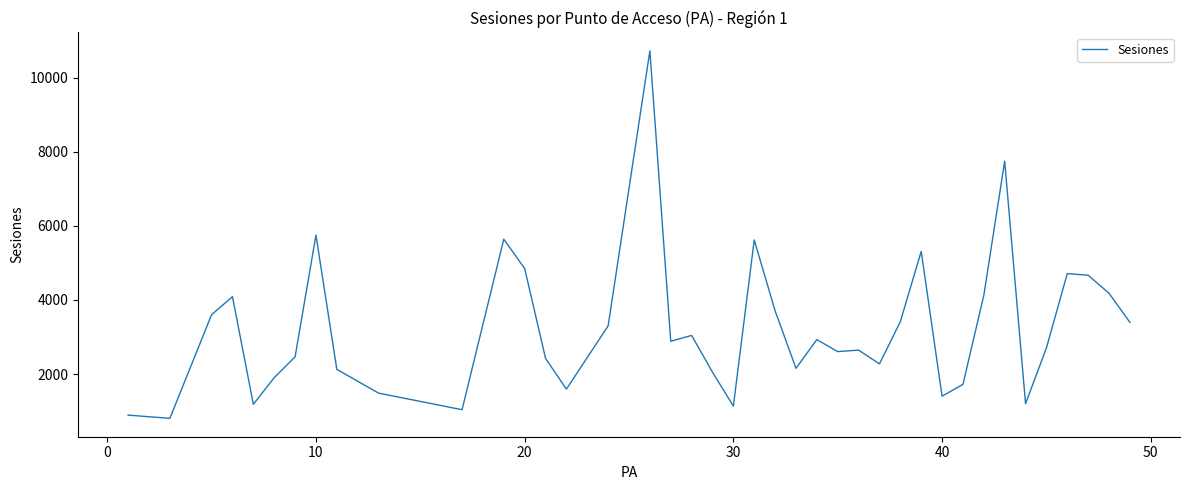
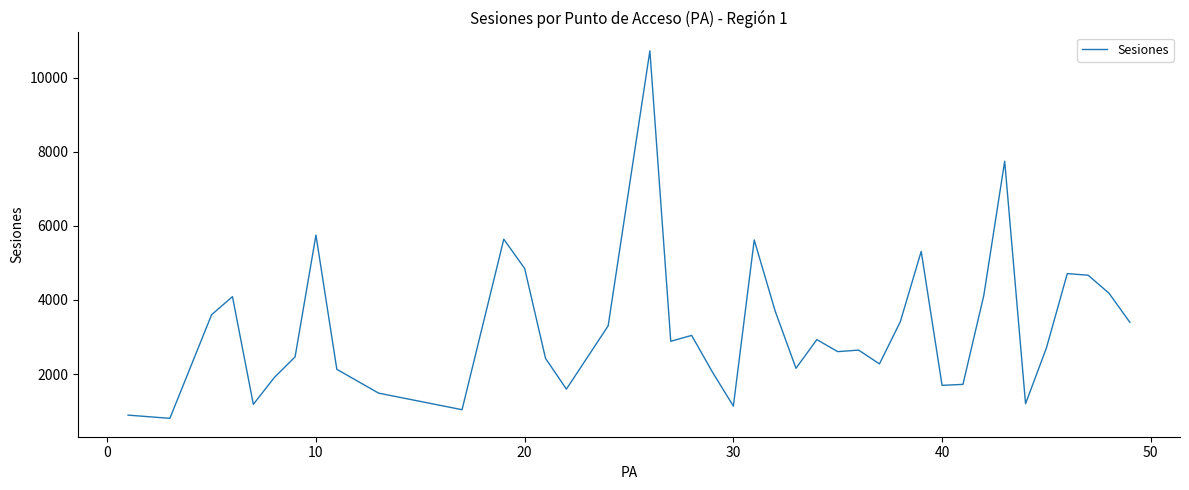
40: 1400 -> 1700
